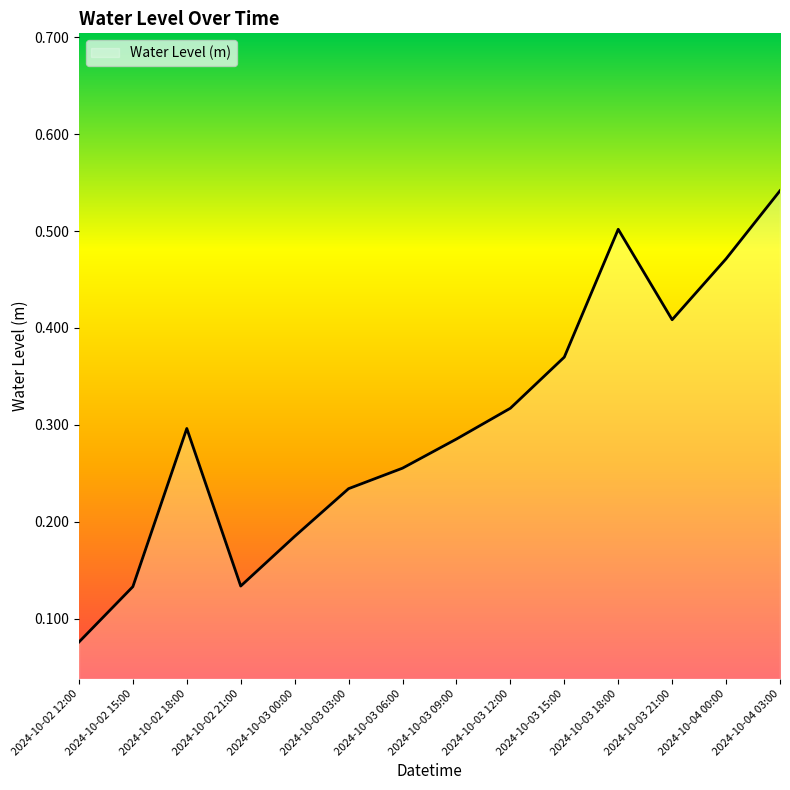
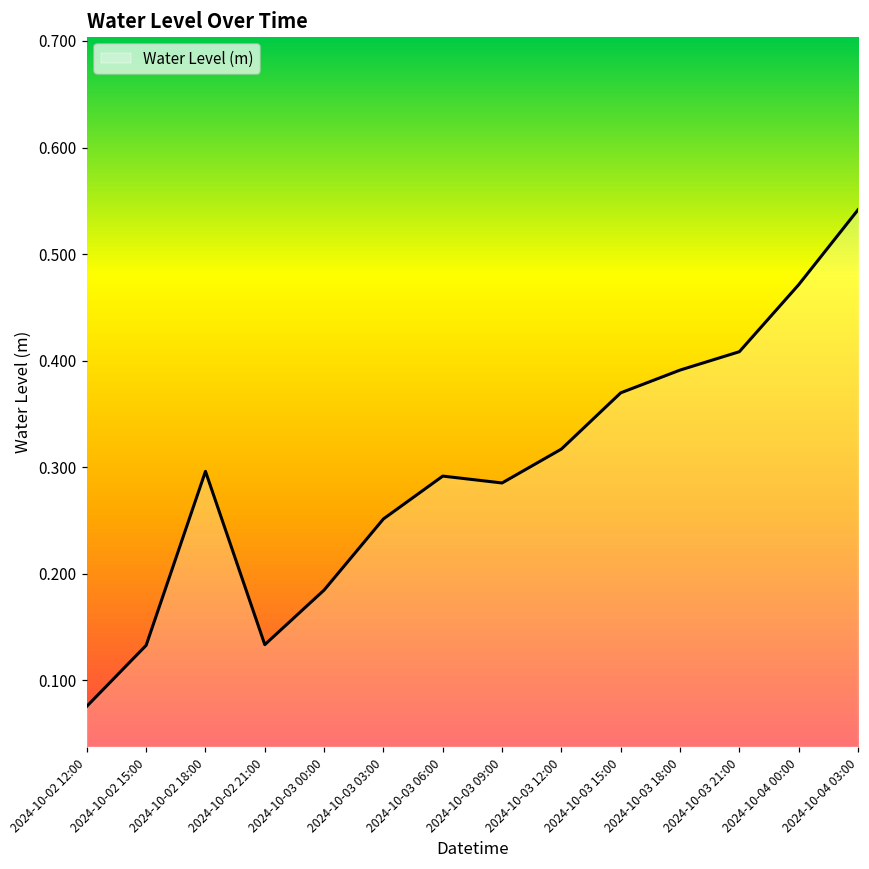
2024-10-03 03:00: 0.23 -> 0.25
2024-10-03 06:00: 0.26 -> 0.29
2024-10-03 18:00: 0.50 -> 0.39
